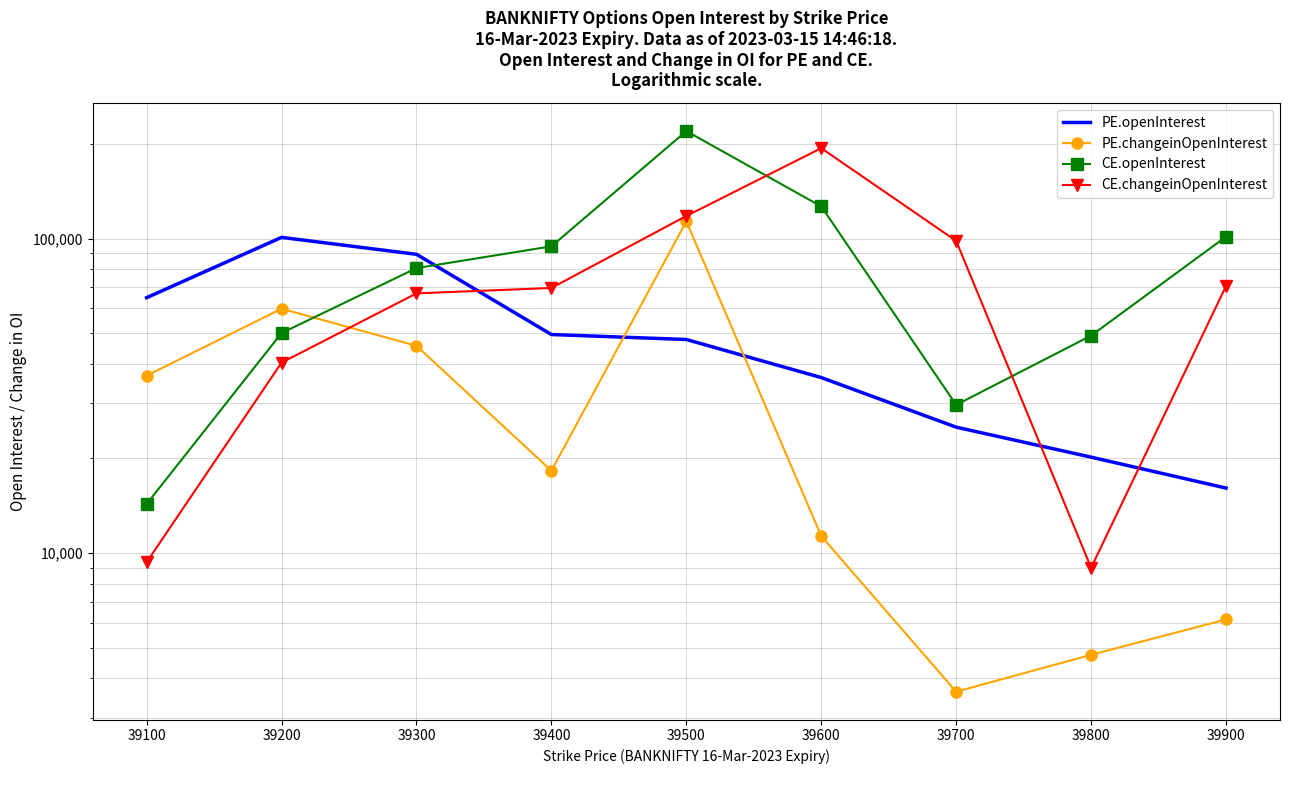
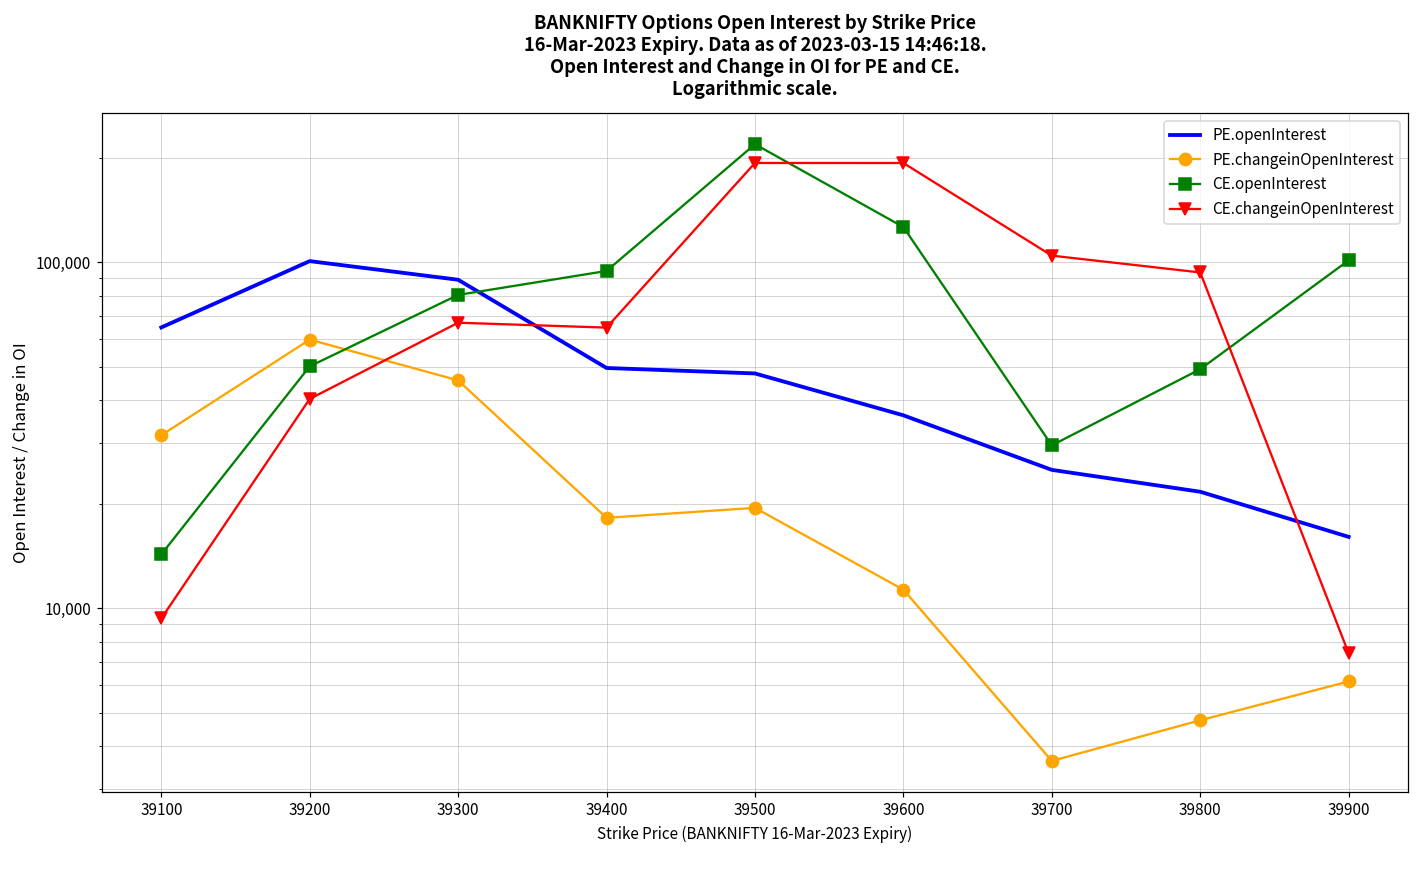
PE.changeinOpenInterest, 39100: 37,000 -> 32,000
CE.changeinOpenInterest, 39400: 70,000 -> 65,000
PE.changeinOpenInterest, 39500: 113,000 -> 20,000
CE.changeinOpenInterest, 39500: 118,000 -> 190,000
CE.changeinOpenInterest, 39700: 98,000 -> 105,000
PE.openInterest, 39800: 20,000 -> 22,000
CE.changeinOpenInterest, 39800: 9,000 -> 94,000
CE.changeinOpenInterest, 39900: 71,000 -> 7,400
